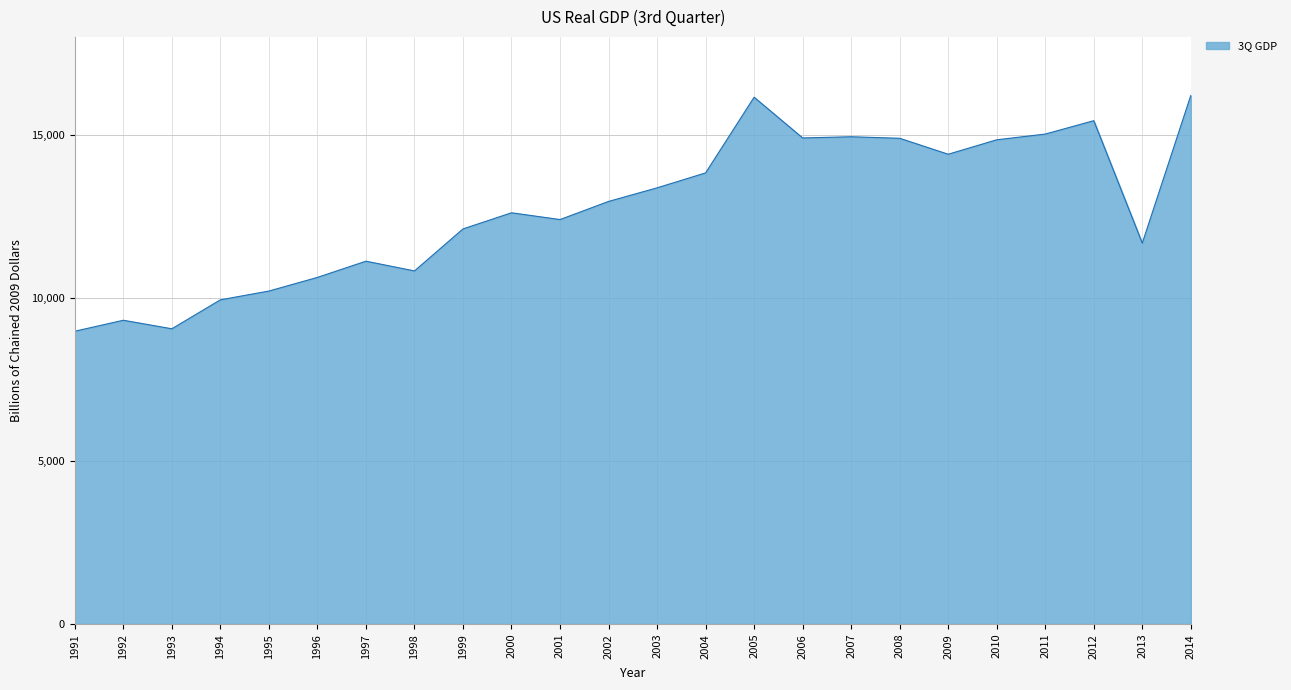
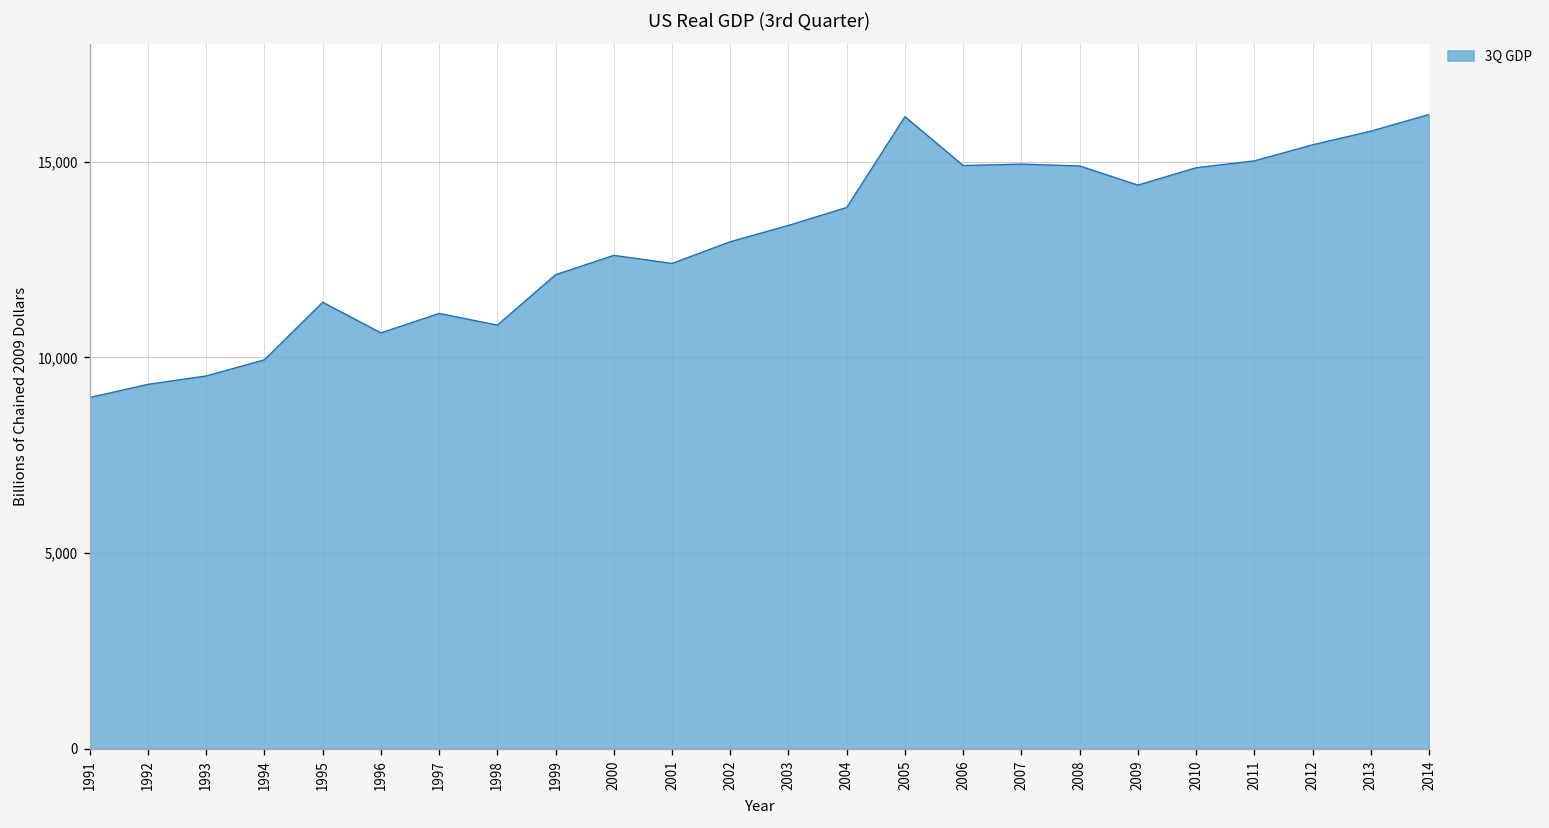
1993: 9,100 -> 9,500
1995: 10,200 -> 11,400
2013: 11,700 -> 15,800
